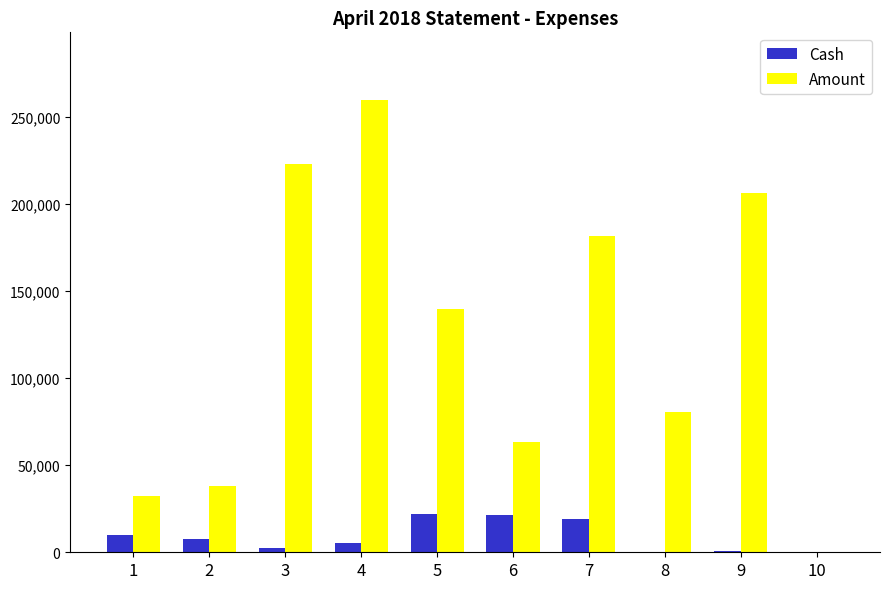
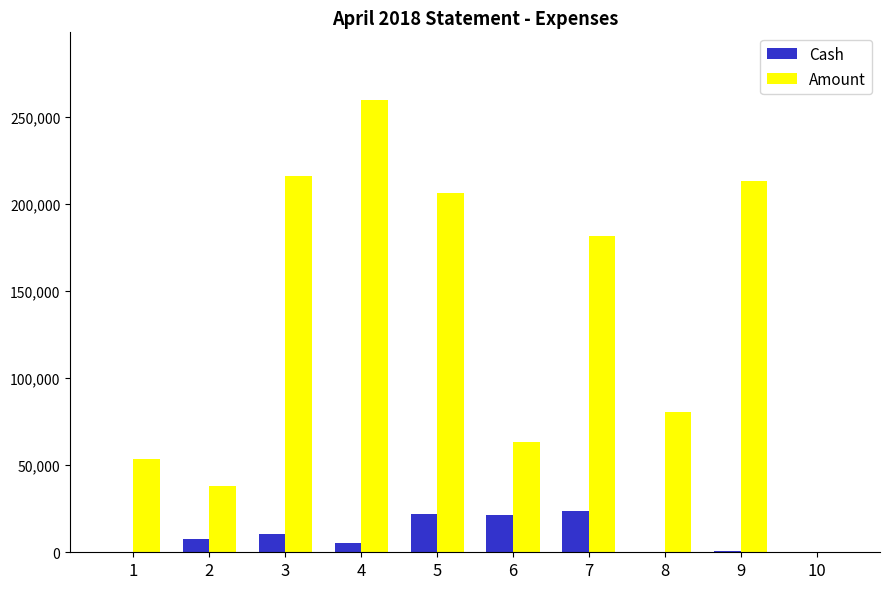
Cash, 1: 10,000 -> 0
Amount, 1: 33,000 -> 53,000
Cash, 3: 3,000 -> 10,000
Amount, 3: 223,000 -> 216,000
Amount, 5: 140,000 -> 206,000
Cash, 7: 19,000 -> 24,000
Amount, 9: 206,000 -> 213,000
